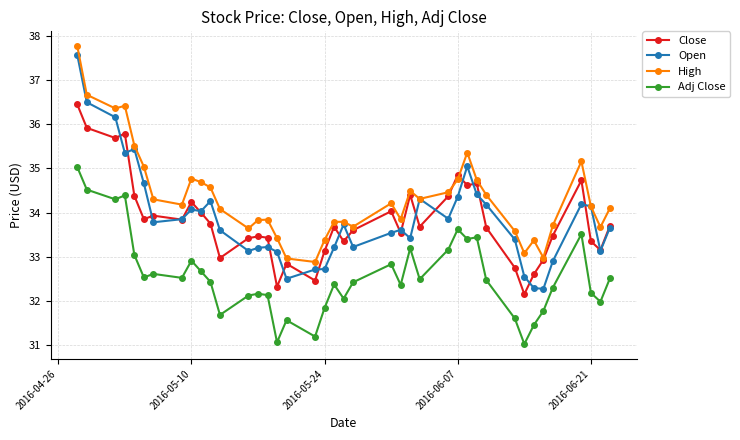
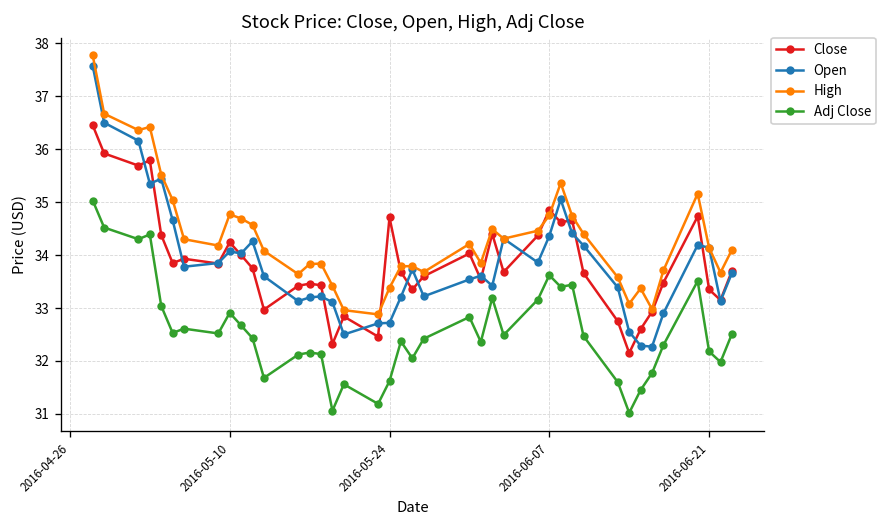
Close, 2016-05-24: 33.1 -> 34.7
Adj Close, 2016-05-24: 31.8 -> 31.6
